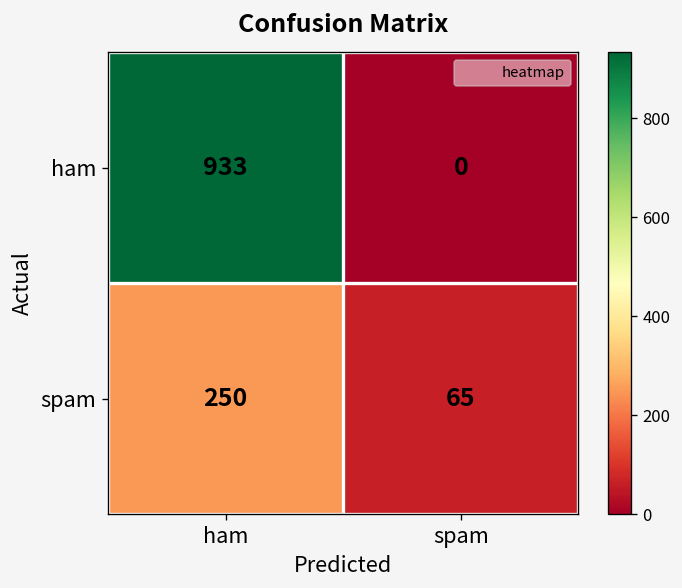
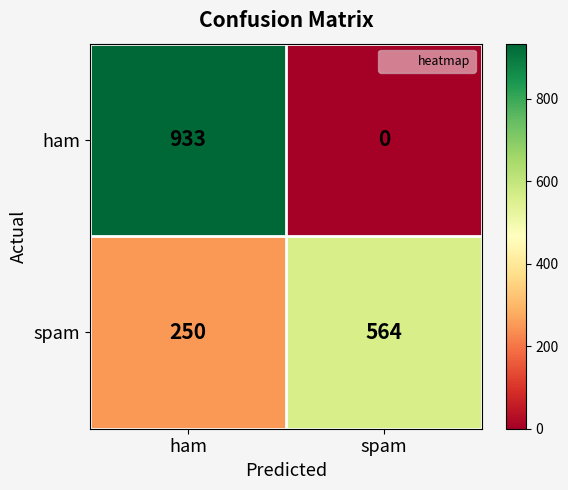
spam, spam: 65 -> 564
